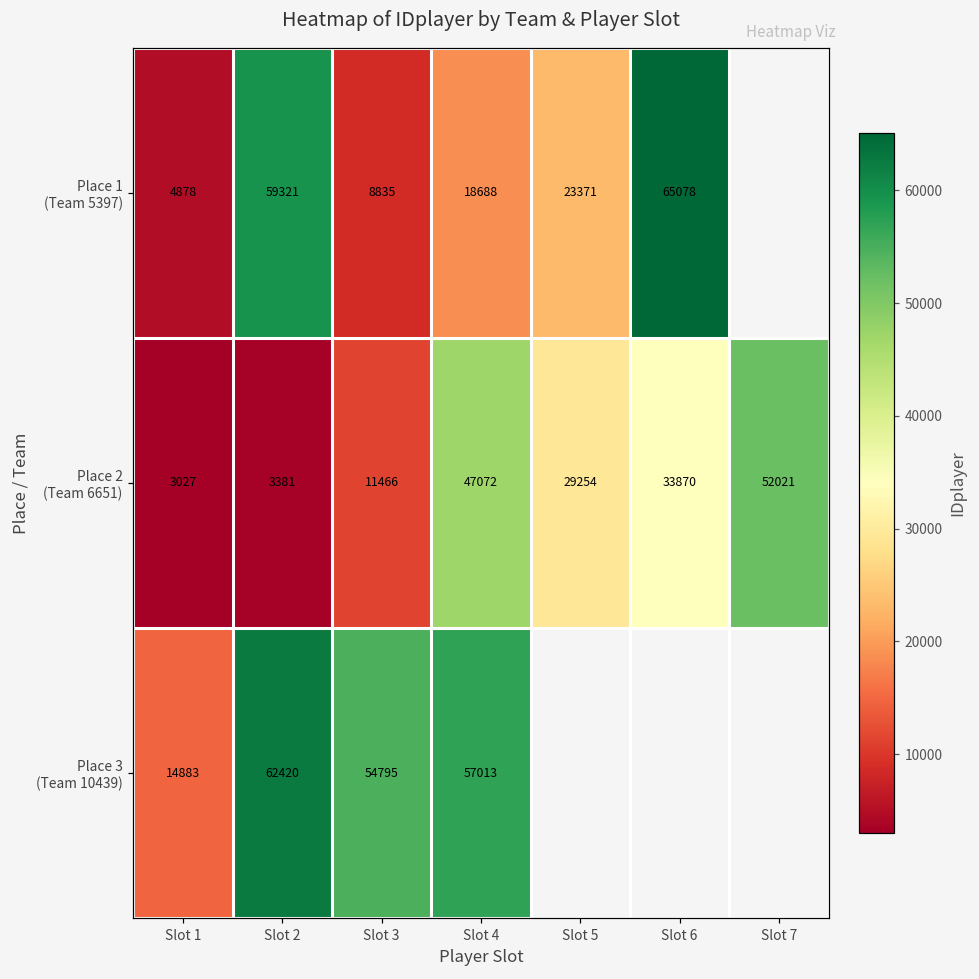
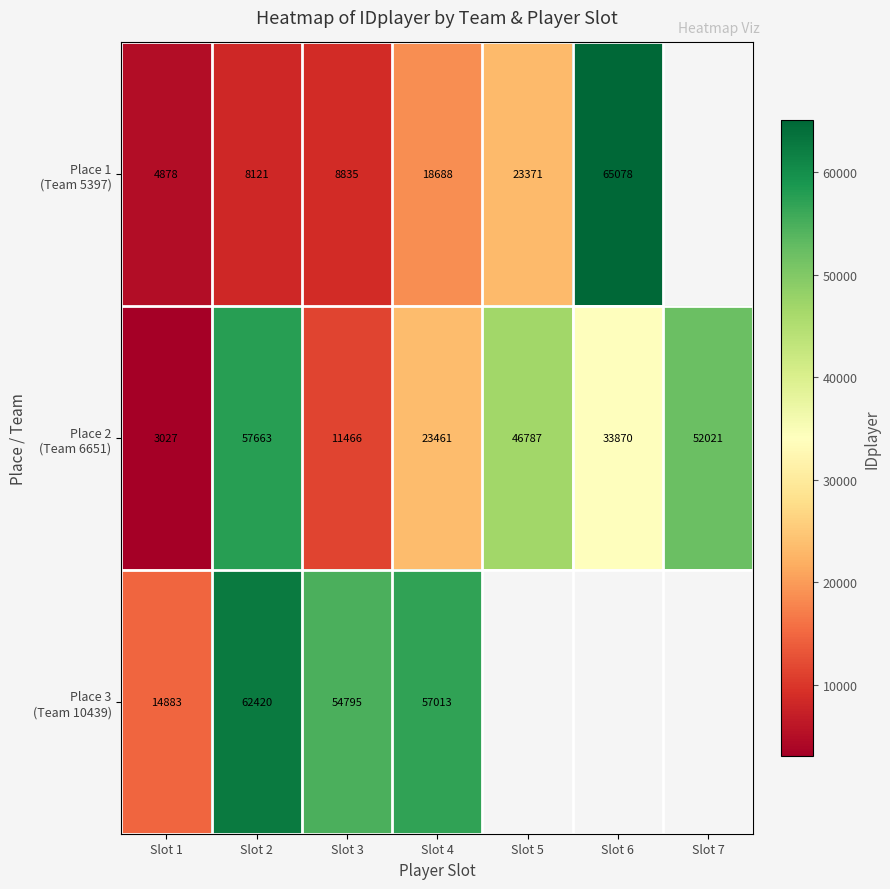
Place 1 (Team 5397), Slot 2: 59321 -> 8121
Place 2 (Team 6651), Slot 2: 3381 -> 57663
Place 2 (Team 6651), Slot 4: 47072 -> 23461
Place 2 (Team 6651), Slot 5: 29254 -> 46787
